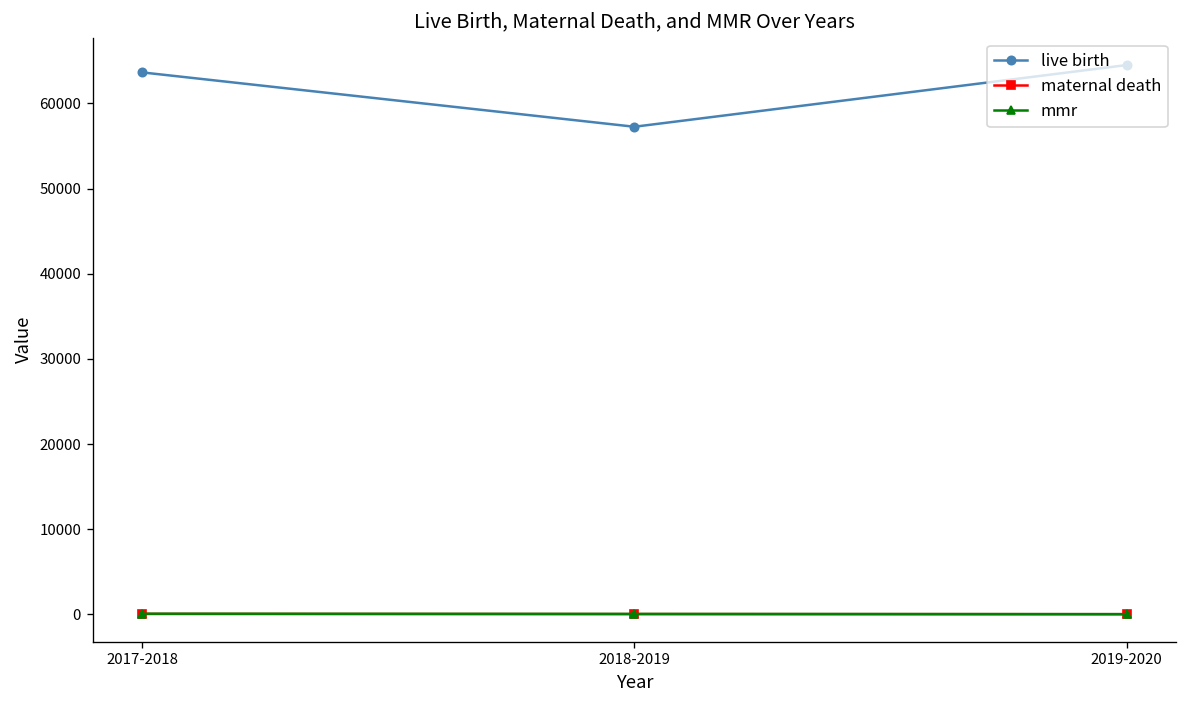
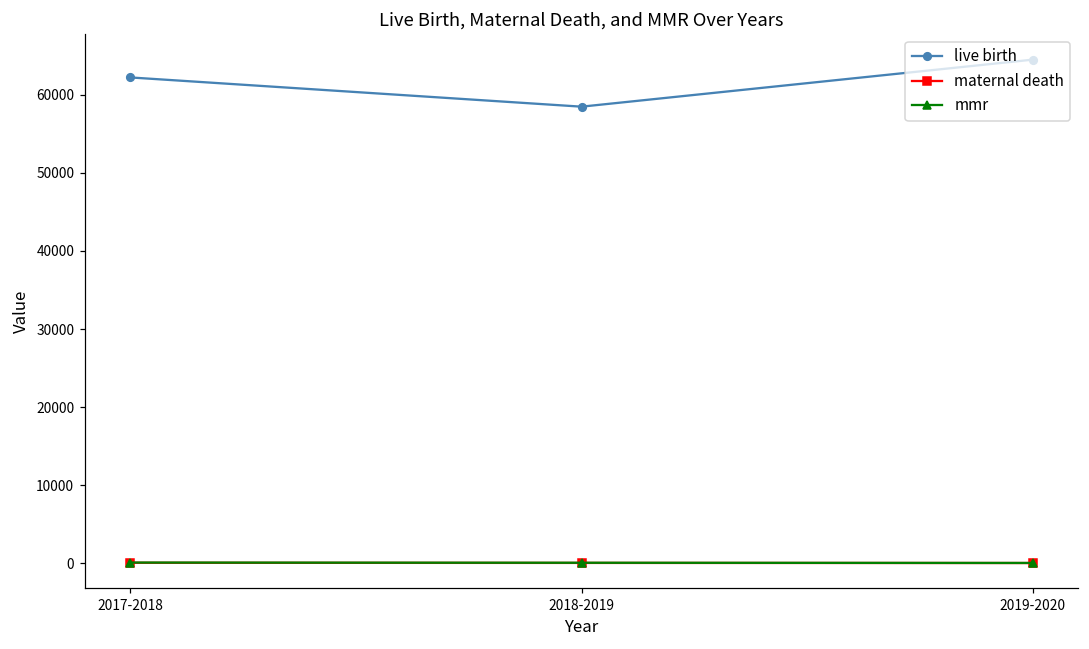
live birth, 2017-2018: 64000 -> 62000
live birth, 2018-2019: 57000 -> 58000
